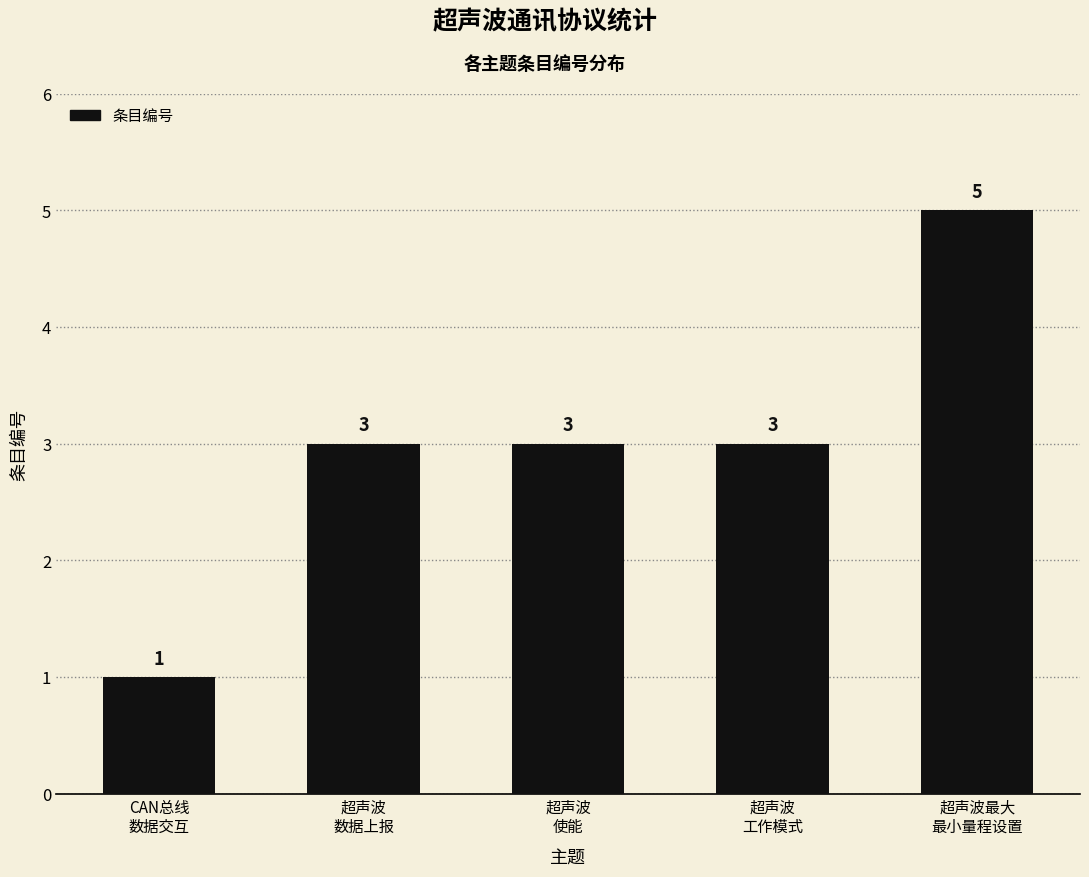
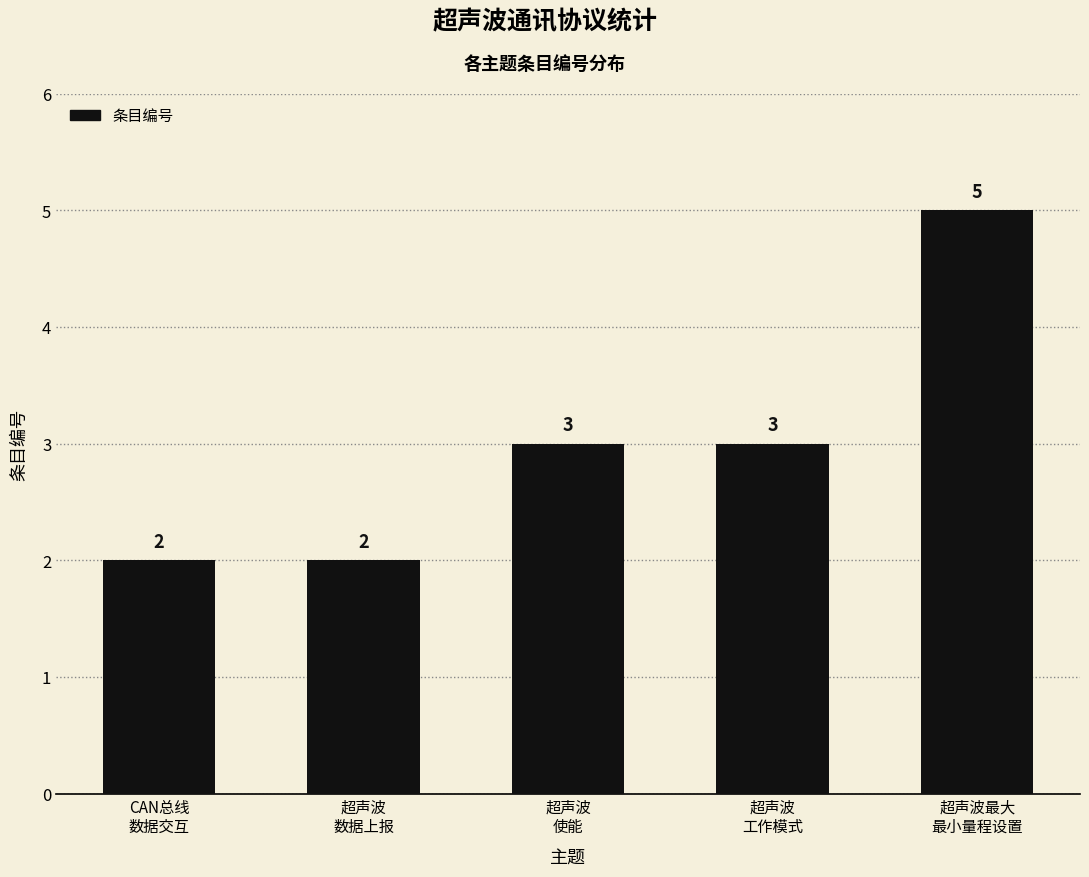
CAN总线 数据交互: 1 -> 2
超声波 数据上报: 3 -> 2
